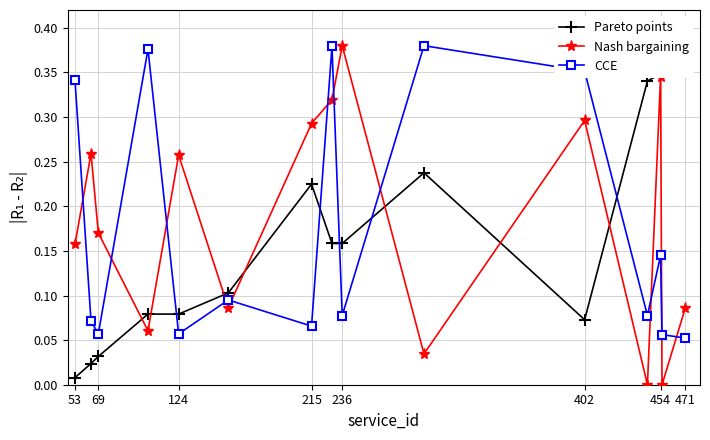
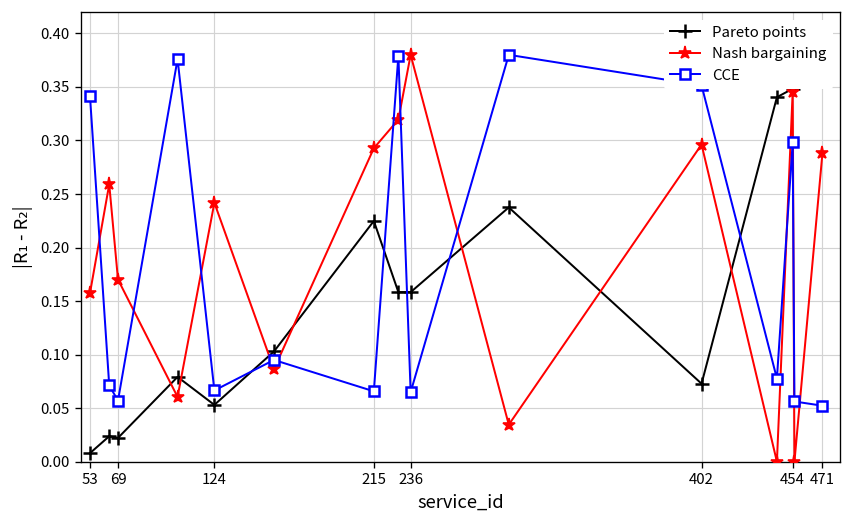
Pareto points, 69: 0.03 -> 0.02
Pareto points, 124: 0.08 -> 0.05
Nash bargaining, 124: 0.26 -> 0.24
CCE, 124: 0.06 -> 0.07
CCE, 236: 0.08 -> 0.06
CCE, 454: 0.14 -> 0.30
Nash bargaining, 471: 0.09 -> 0.29
